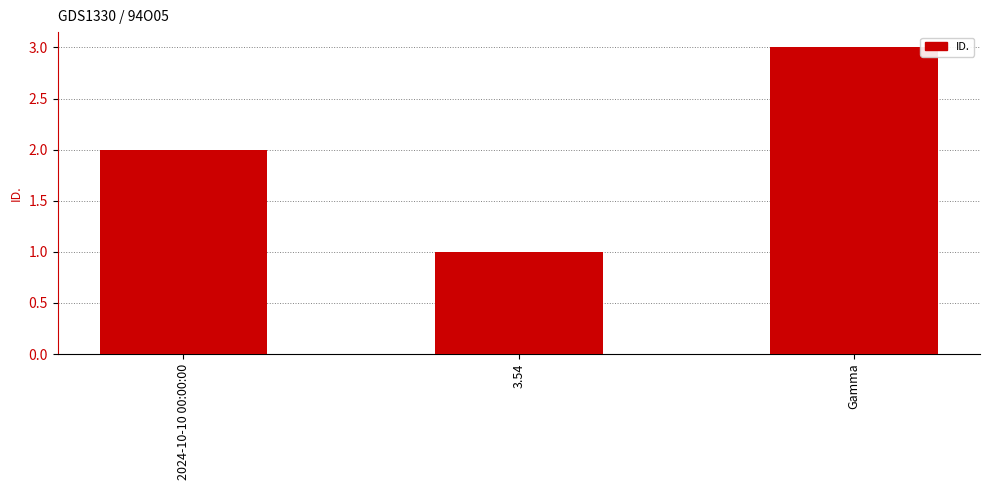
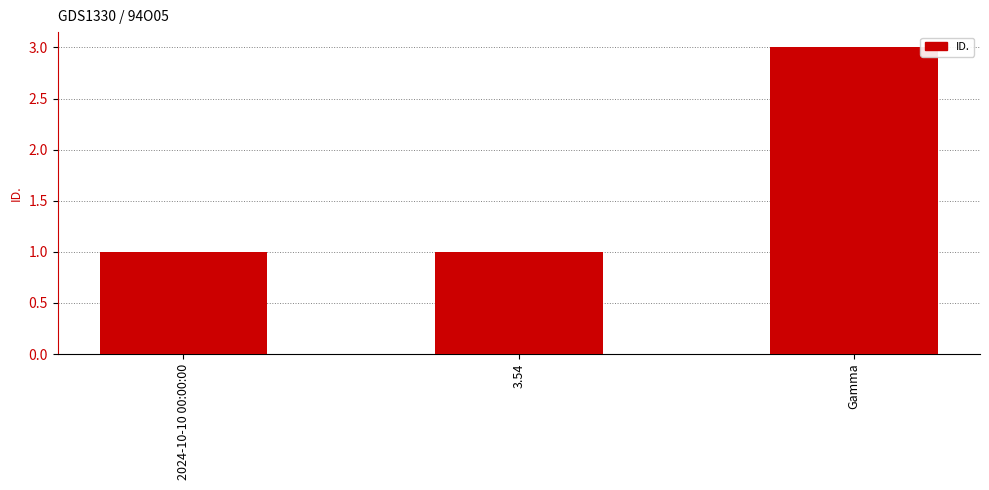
2024-10-10 00:00:00: 2 -> 1
